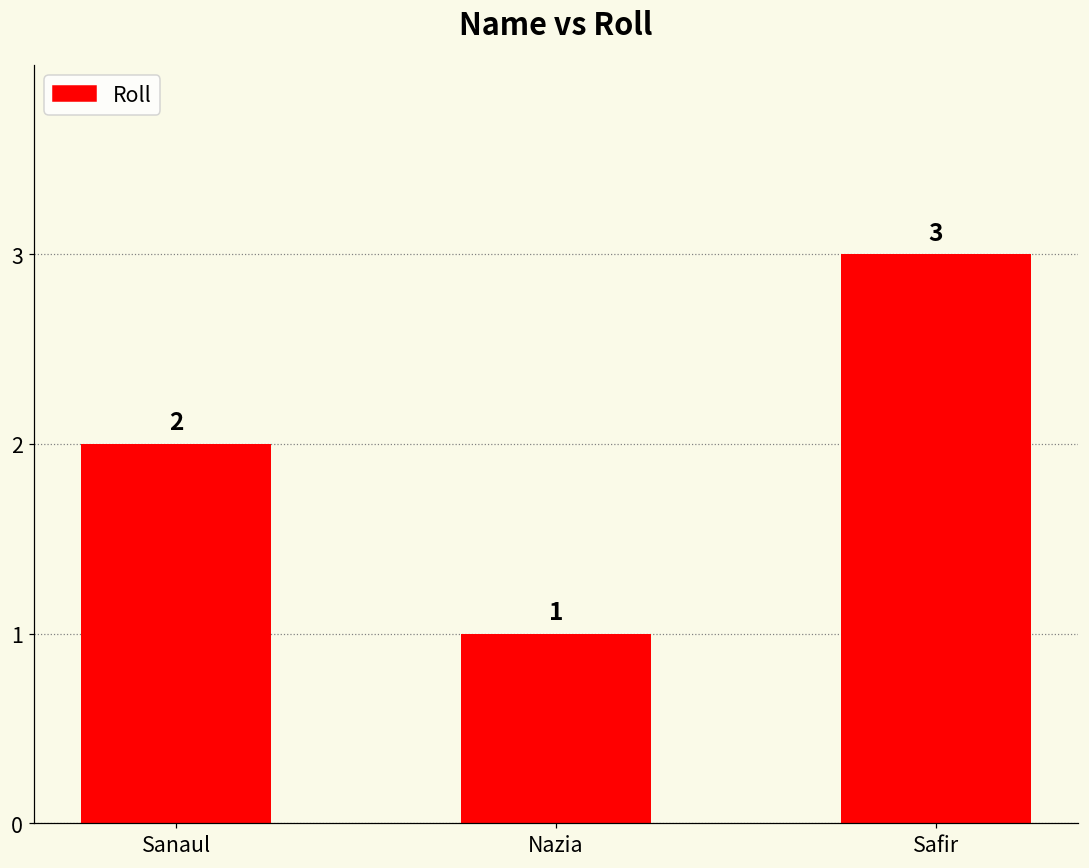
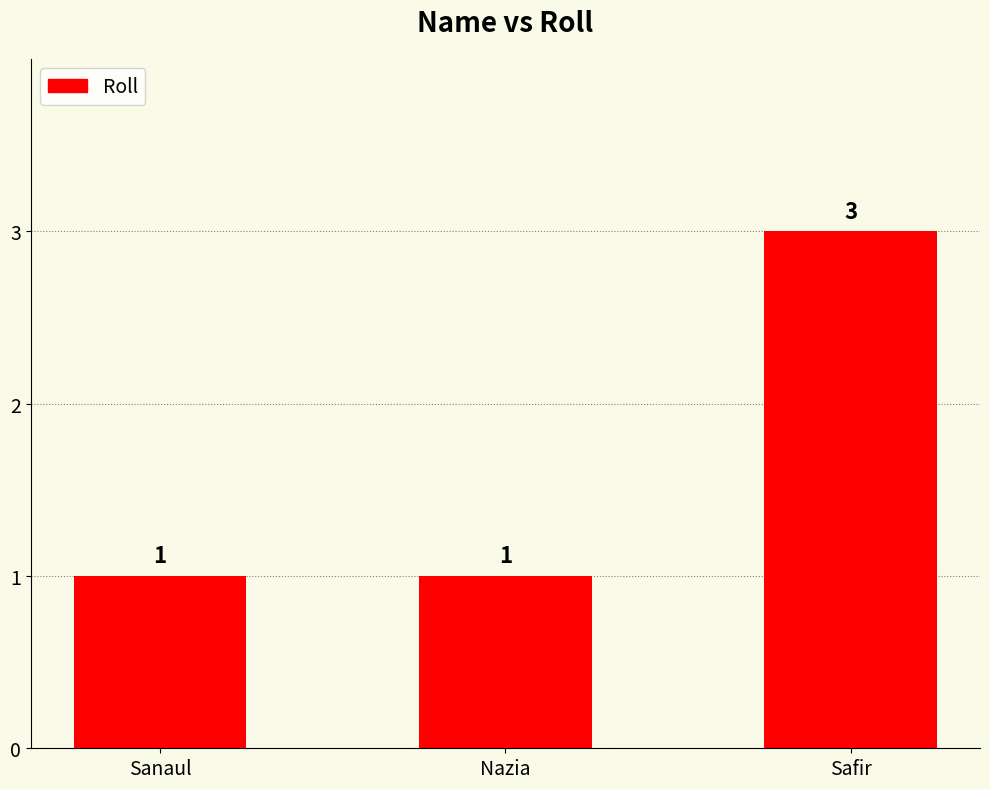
Sanaul: 2 -> 1
